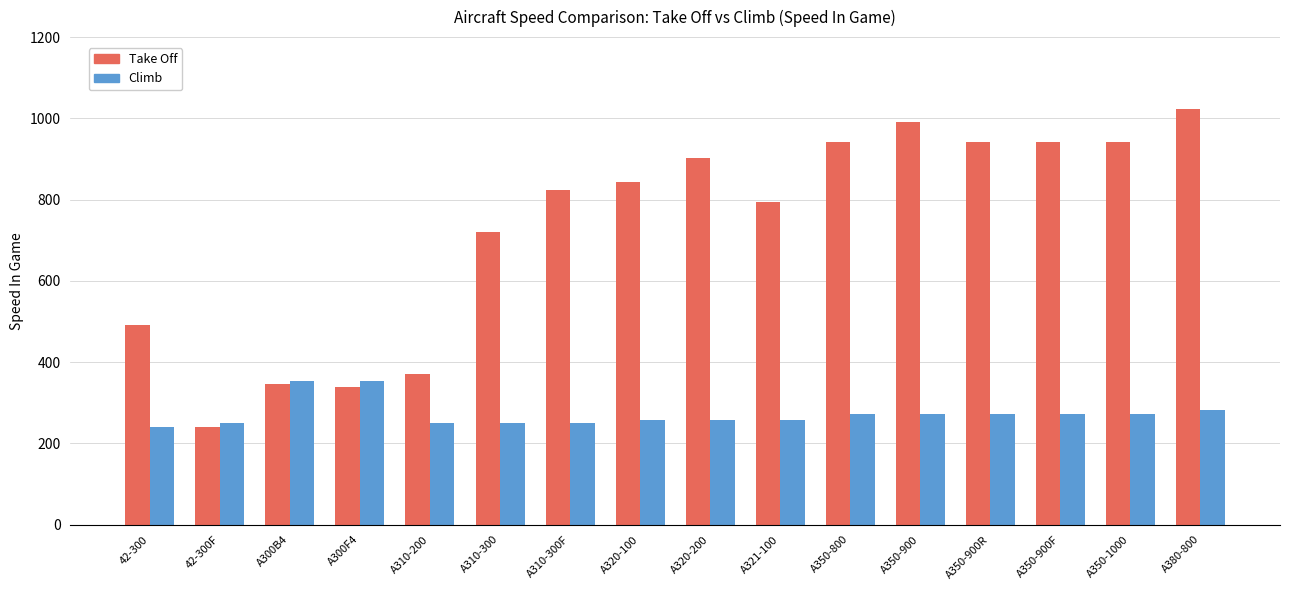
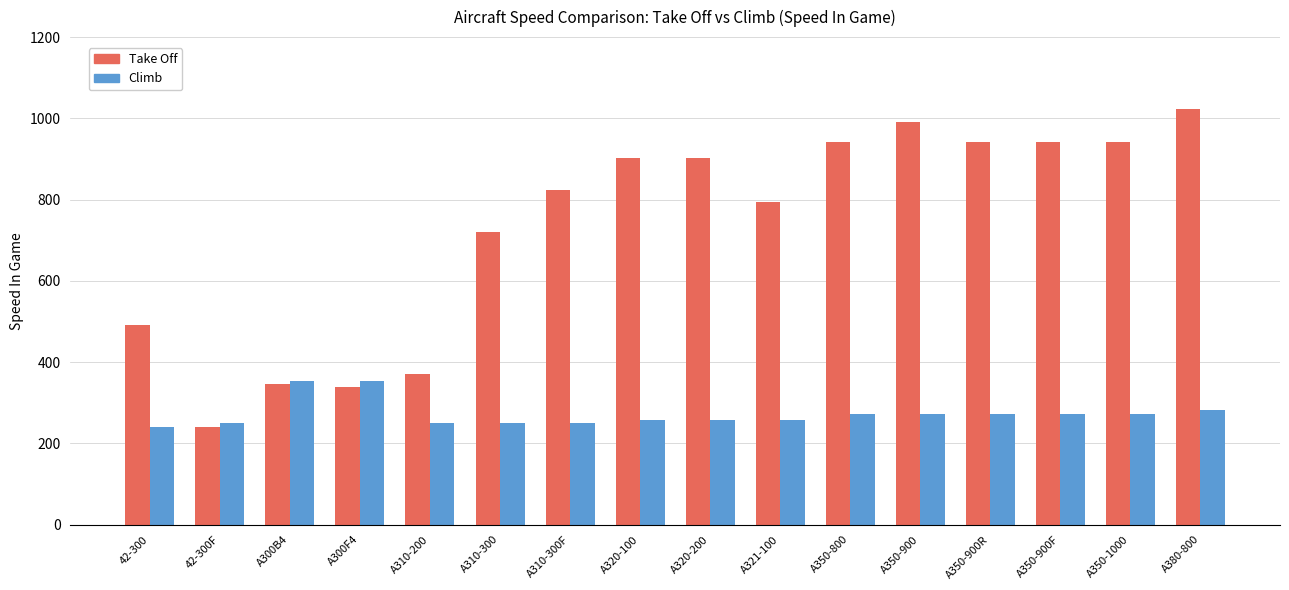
Take Off, A320-100: 840 -> 900
